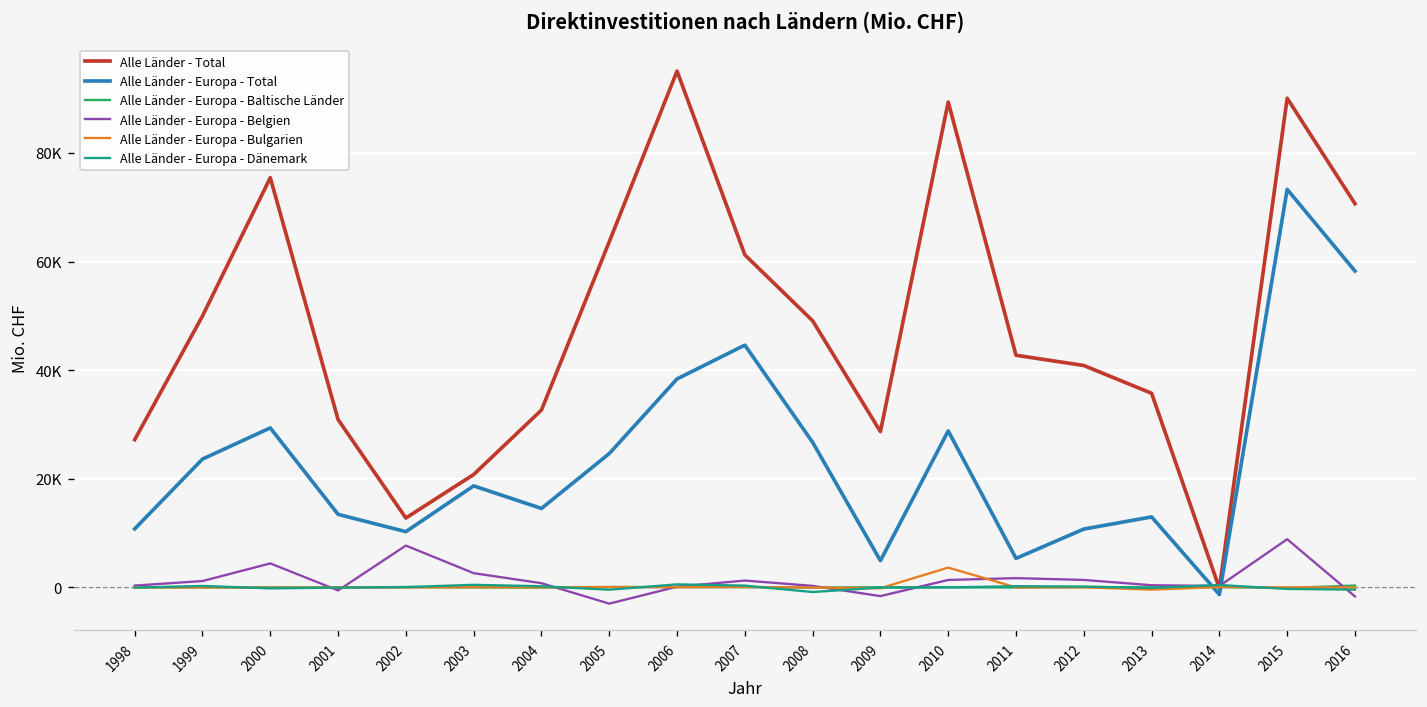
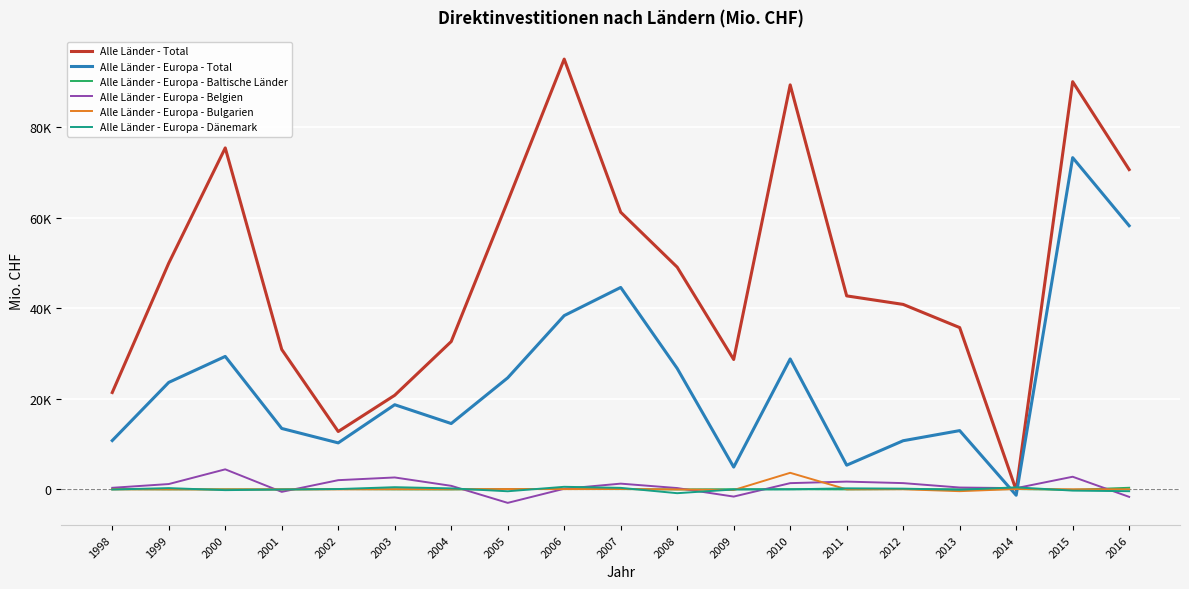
Alle Länder - Total, 1998: 27000 -> 21000
Alle Länder - Europa - Belgien, 2002: 8000 -> 2000
Alle Länder - Europa - Belgien, 2015: 9000 -> 3000
